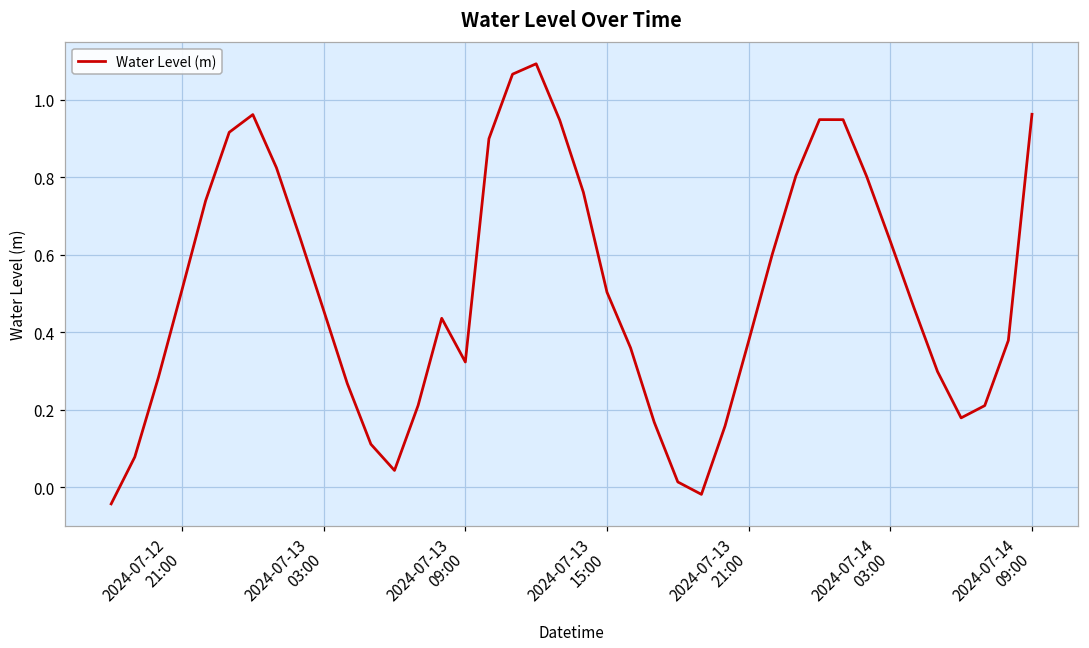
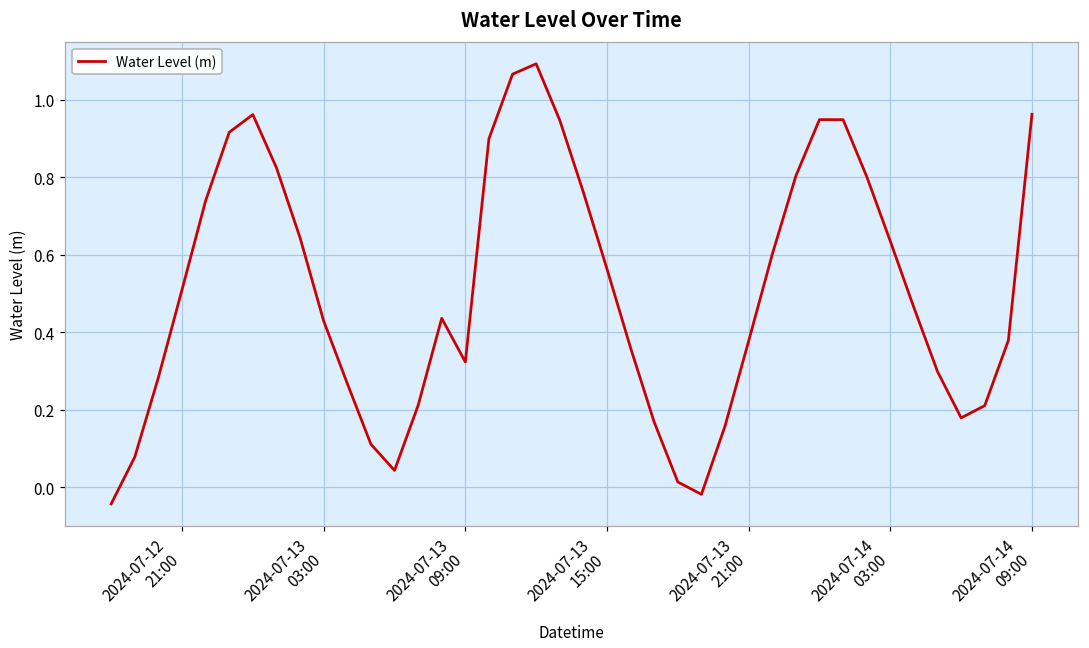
2024-07-13 03:00: 0.46 -> 0.43
2024-07-13 15:00: 0.50 -> 0.56
